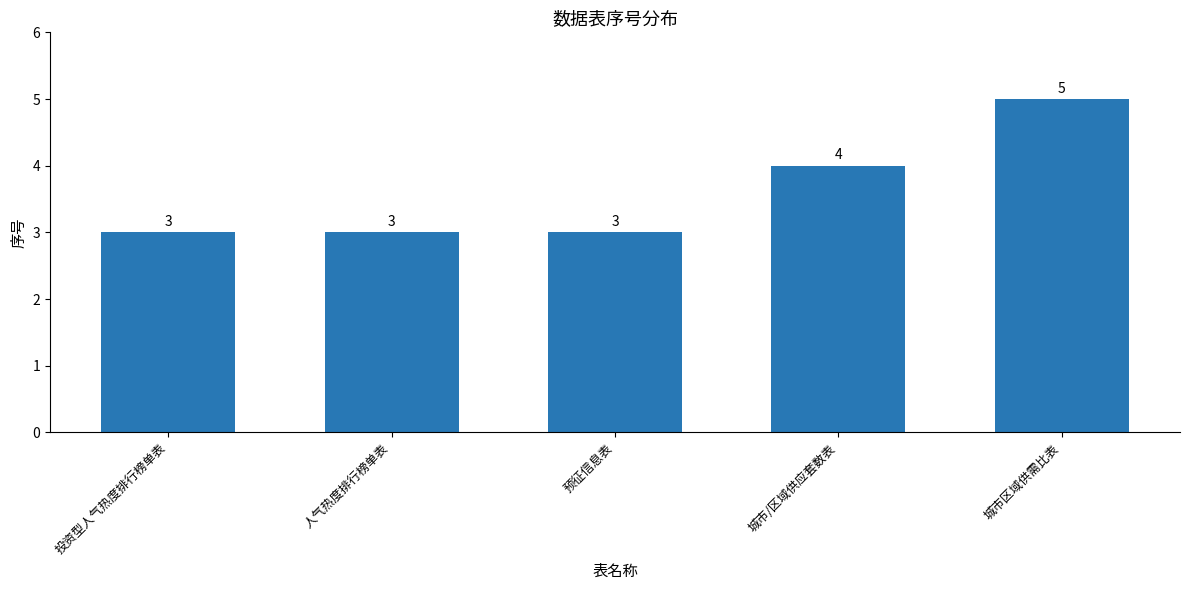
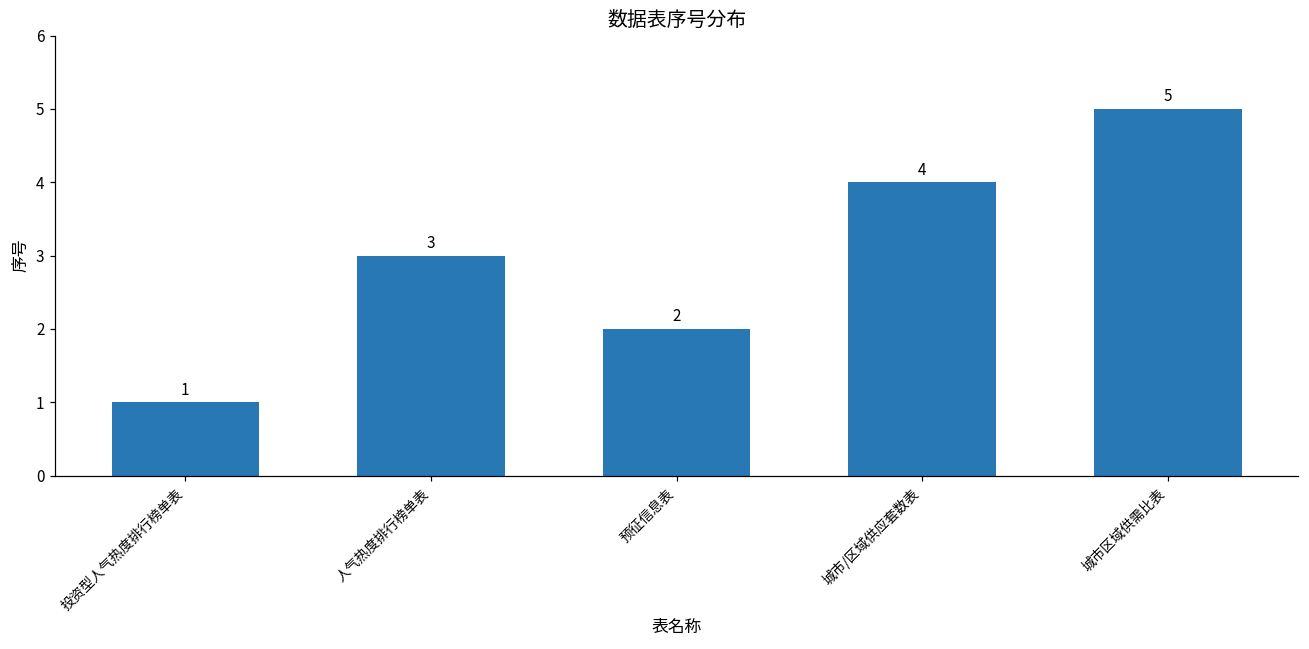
投资型人气热度排行榜单表: 3 -> 1
预征信息表: 3 -> 2
